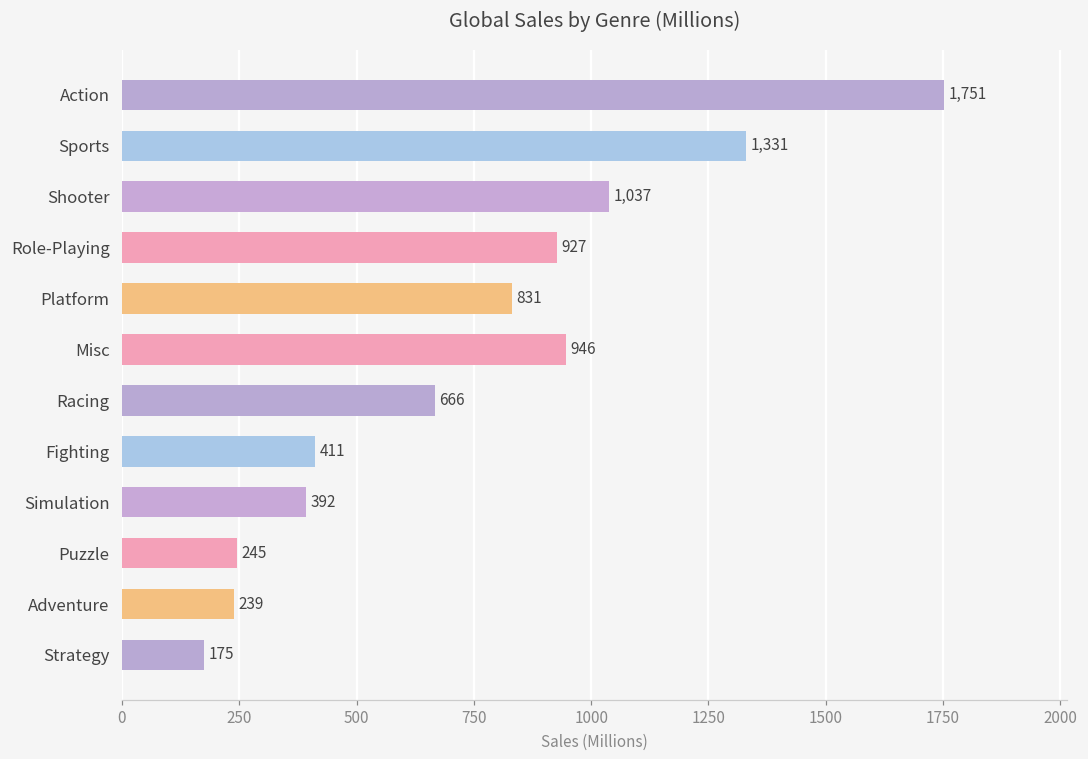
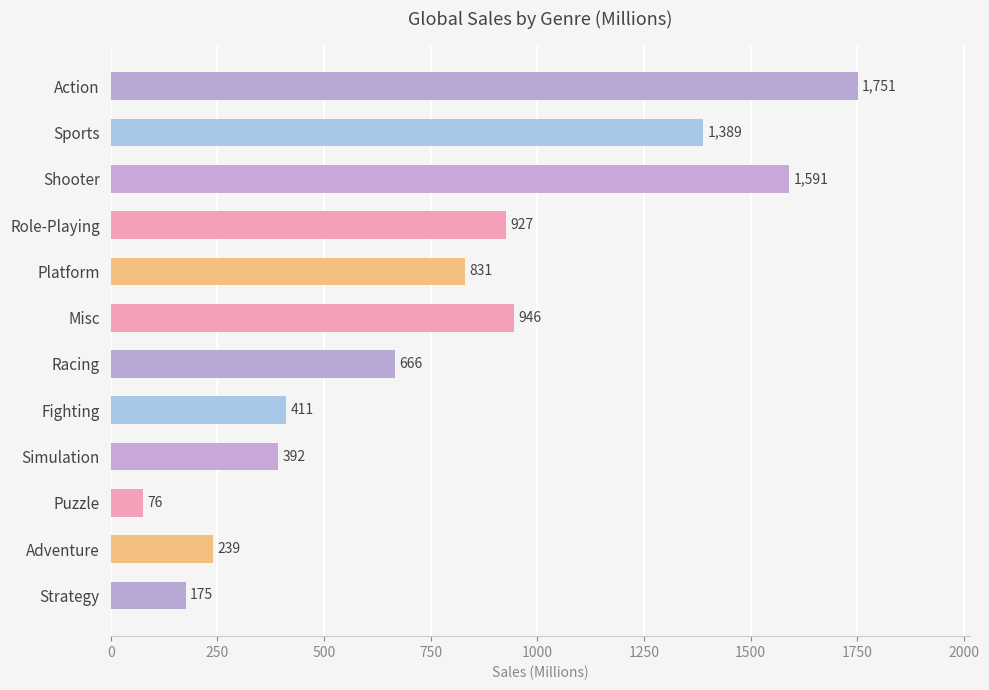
Sports: 1,331 -> 1,389
Shooter: 1,037 -> 1,591
Puzzle: 245 -> 76
